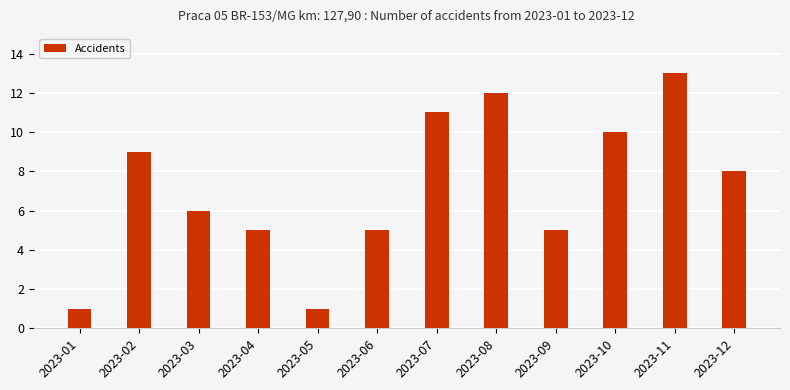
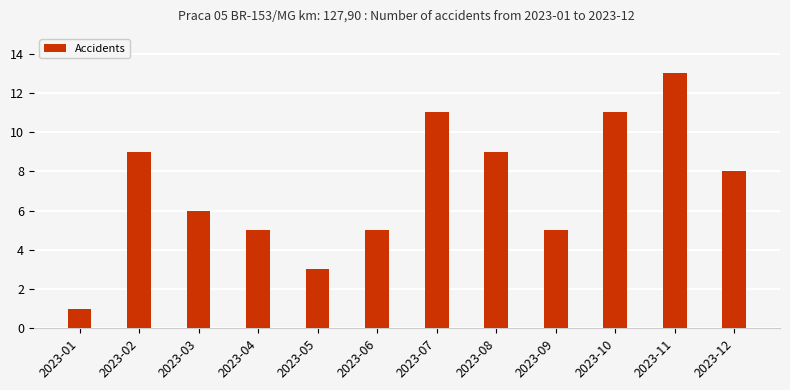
2023-05: 1 -> 3
2023-08: 12 -> 9
2023-10: 10 -> 11
